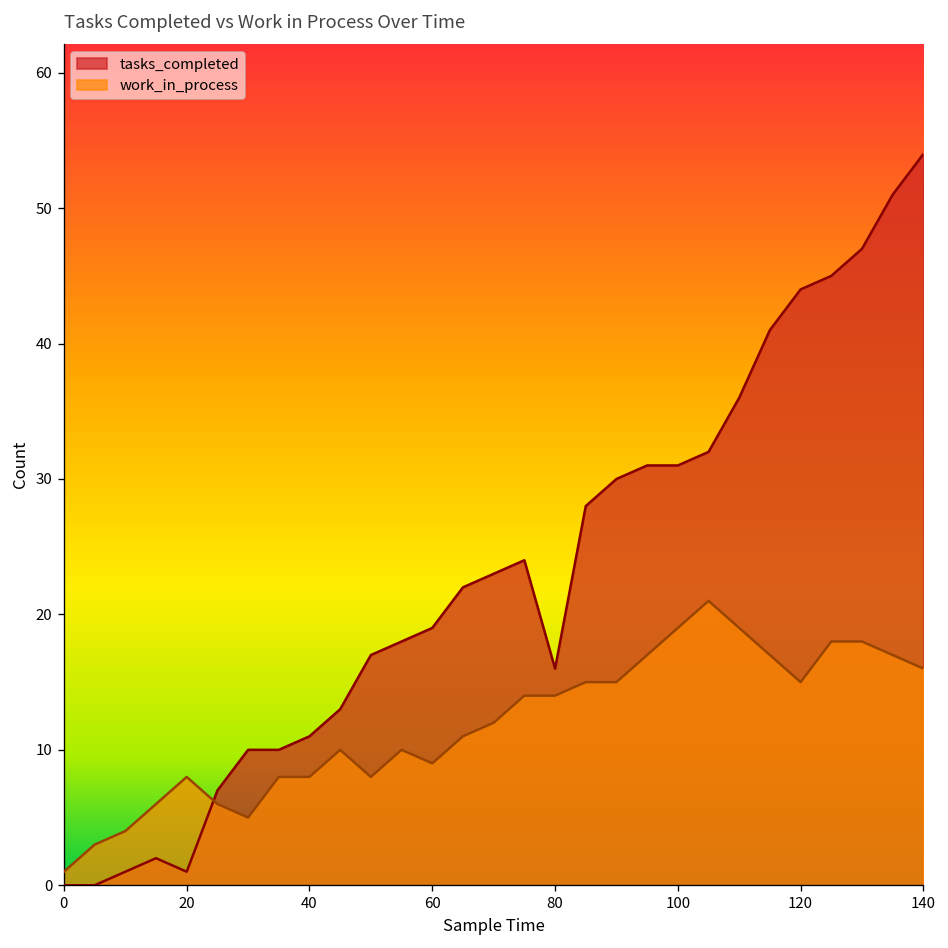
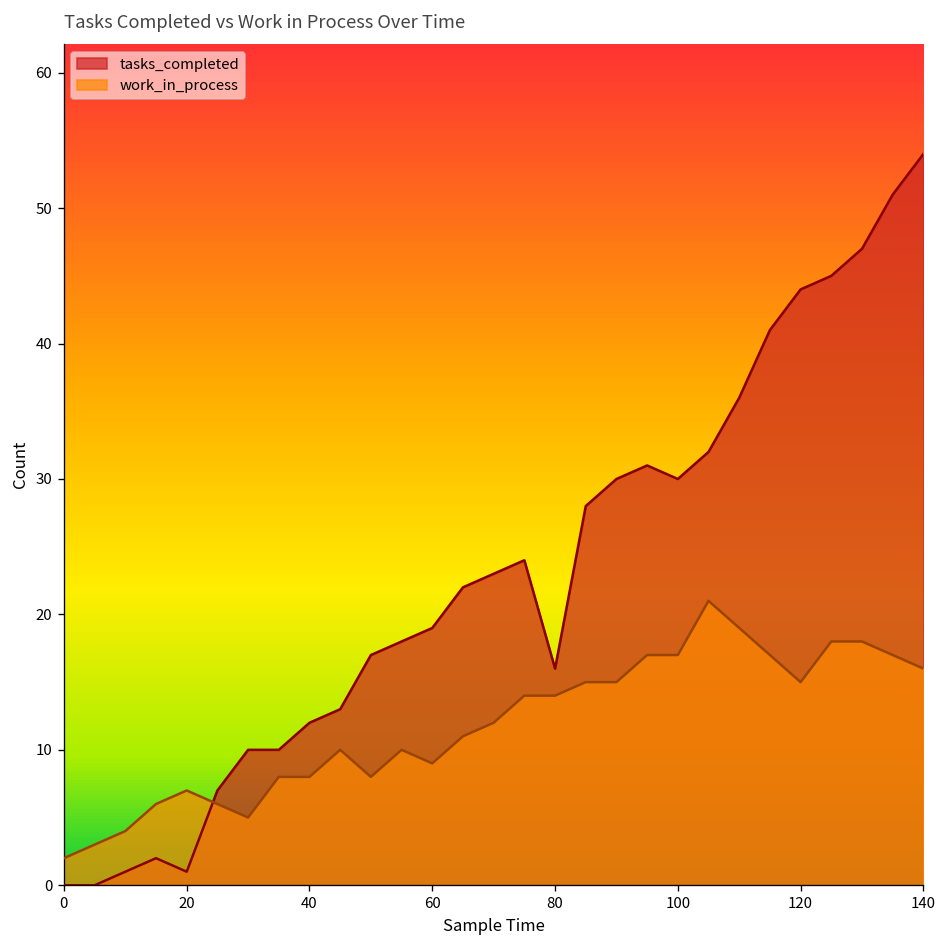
work_in_process, 0: 1 -> 2
work_in_process, 20: 8 -> 7
tasks_completed, 40: 11 -> 12
tasks_completed, 100: 31 -> 30
work_in_process, 100: 19 -> 17
